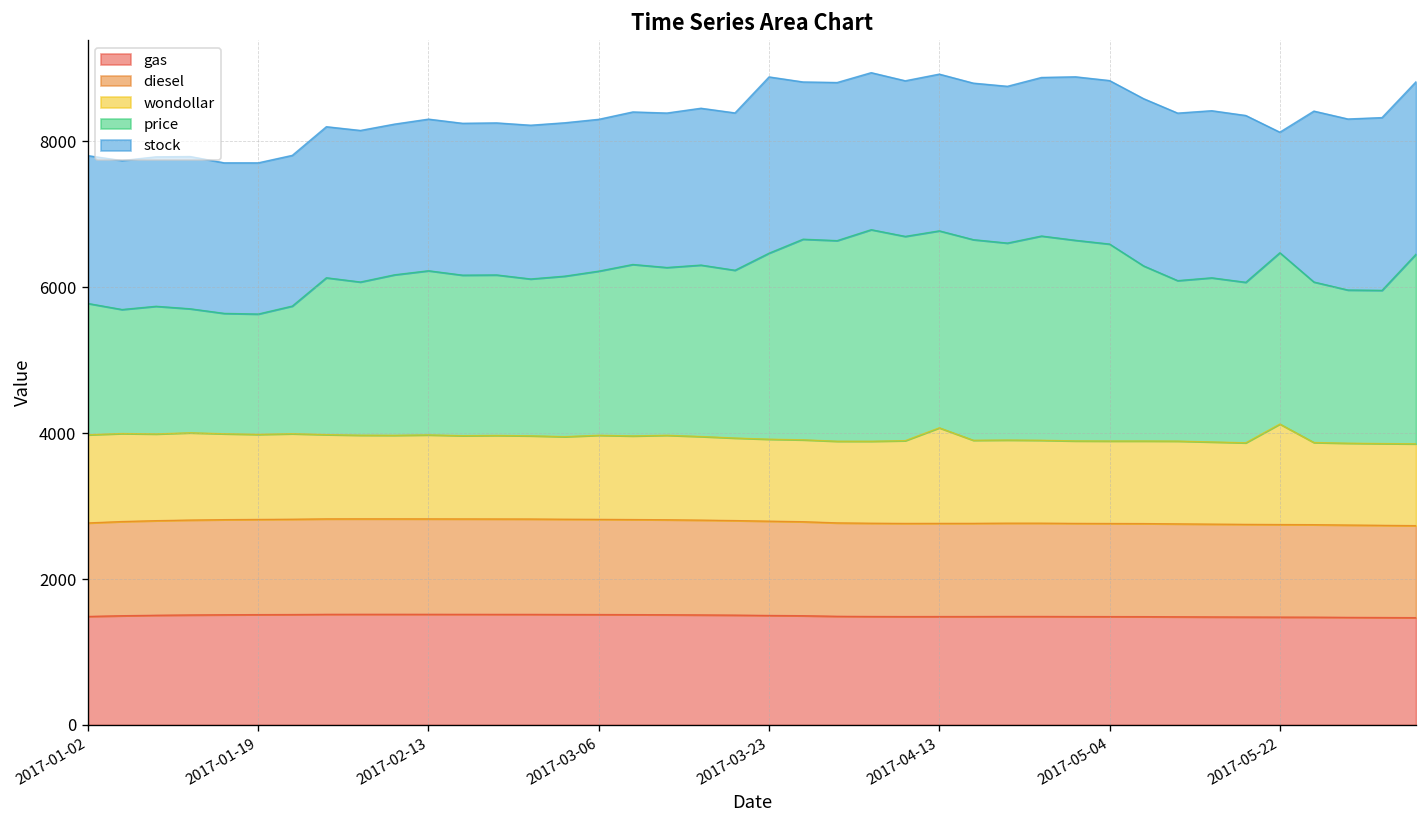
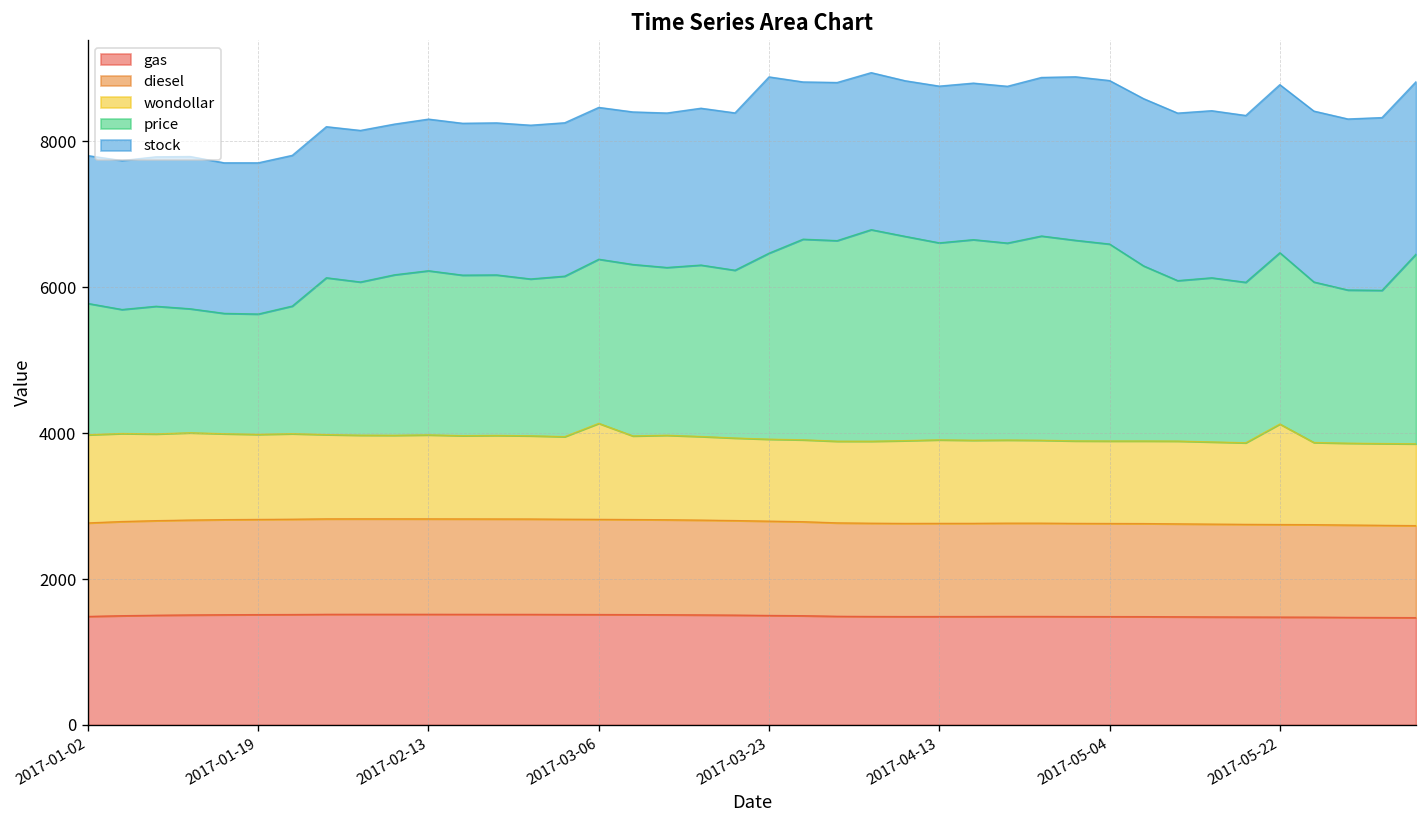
wondollar, 2017-03-06: 1200 -> 1300
wondollar, 2017-04-13: 1300 -> 1100
stock, 2017-05-22: 1700 -> 2300
